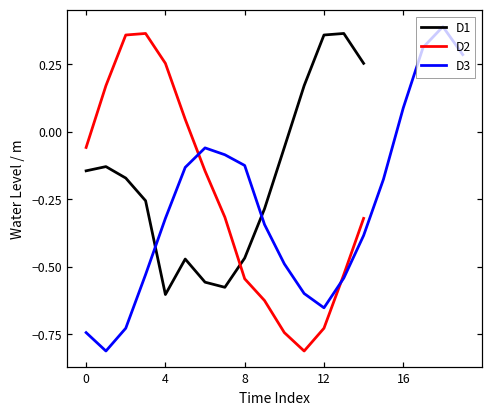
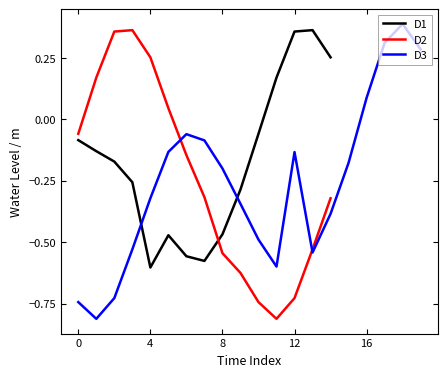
D1, 0: -0.15 -> -0.08
D3, 8: -0.13 -> -0.20
D3, 12: -0.65 -> -0.13
